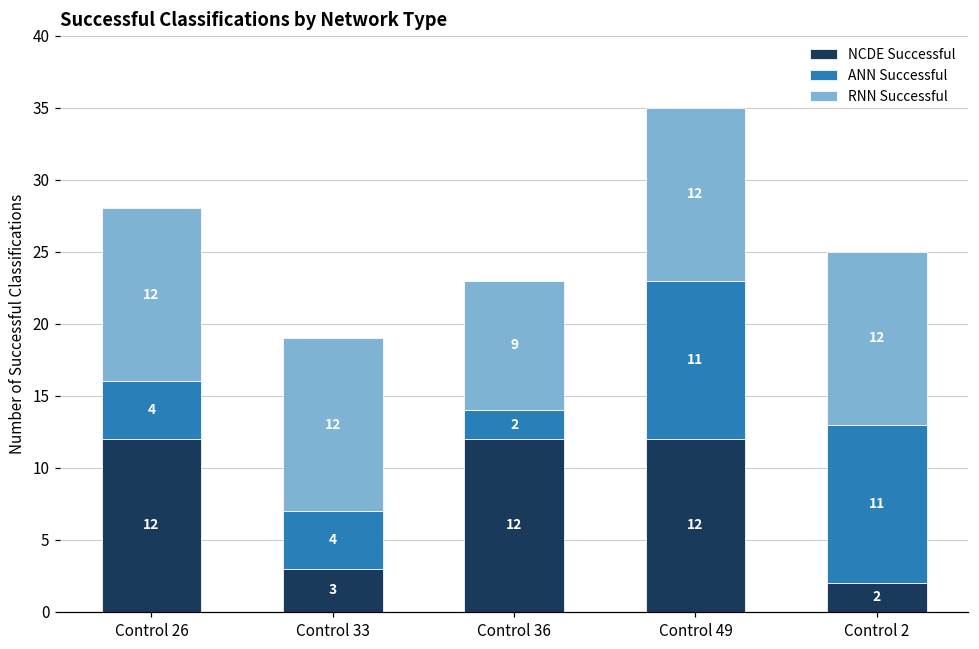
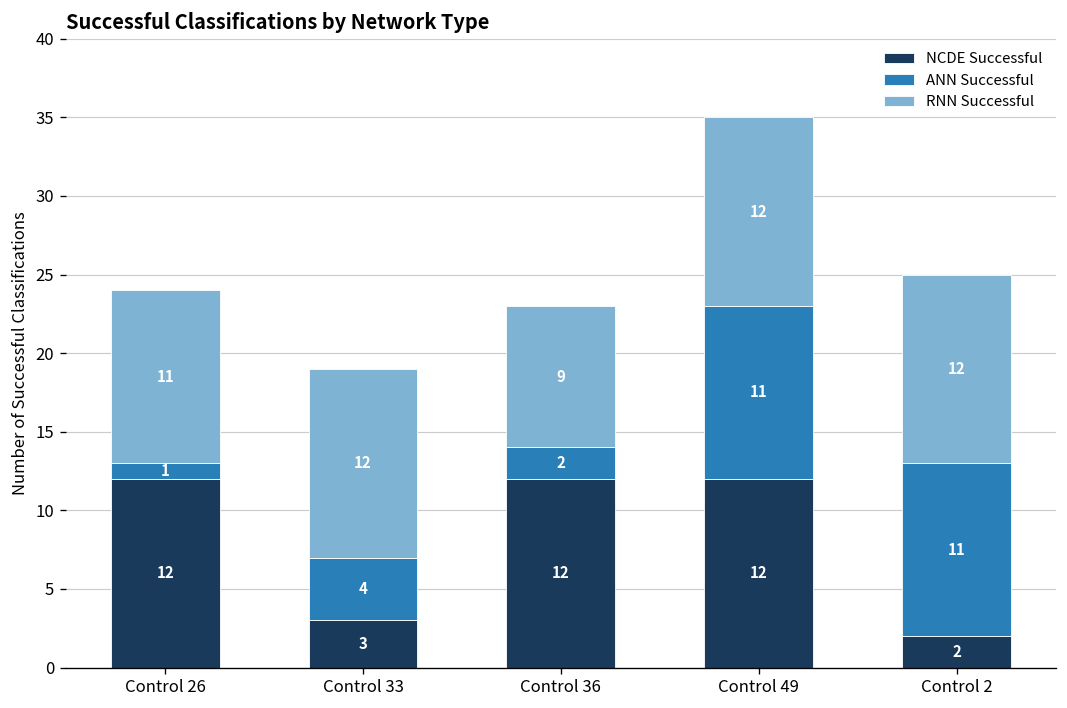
ANN Successful, Control 26: 4 -> 1
RNN Successful, Control 26: 12 -> 11
